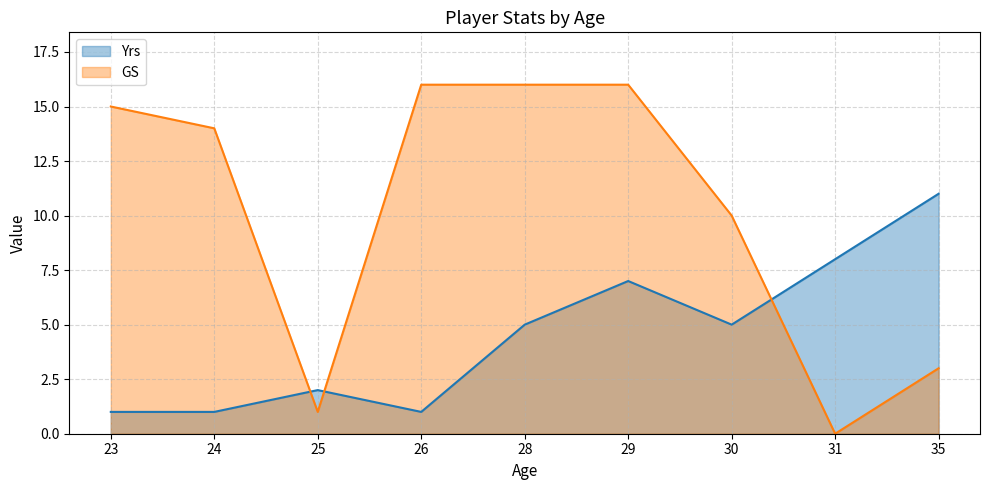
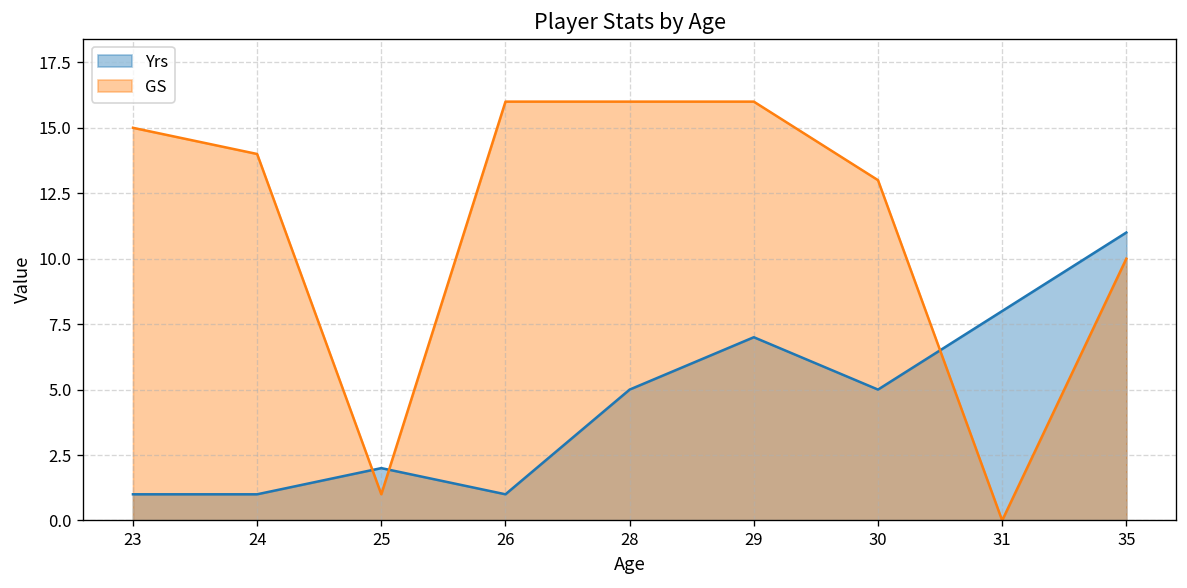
GS, 30: 10 -> 13
GS, 35: 3 -> 10
